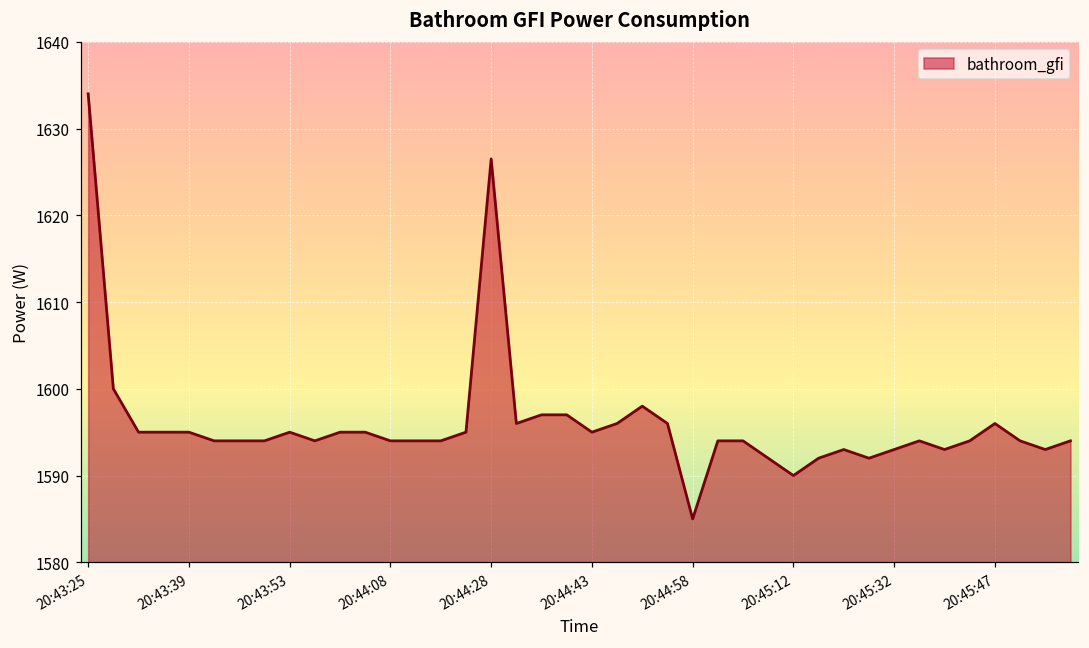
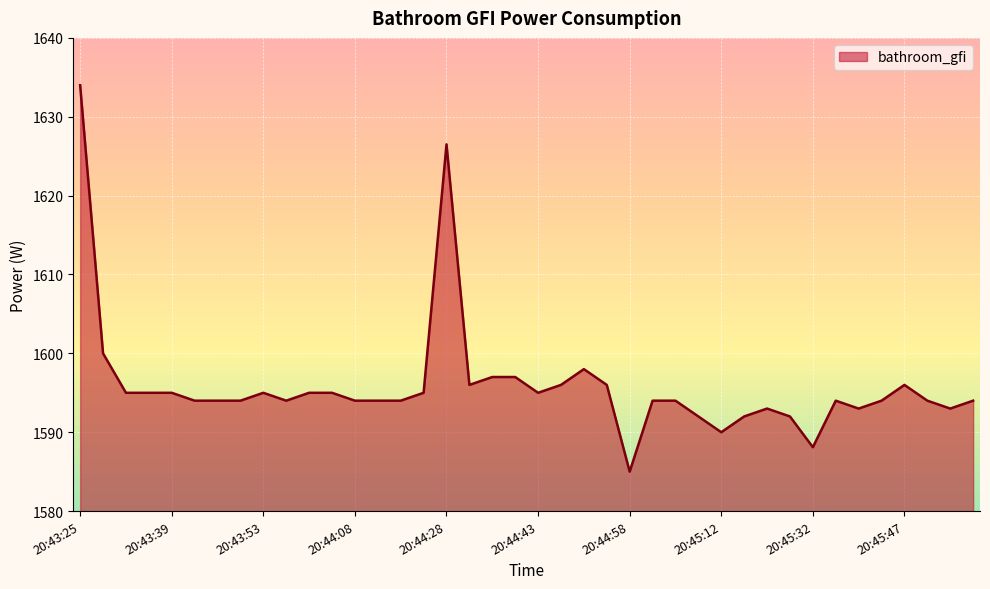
20:45:32: 1593 -> 1588
